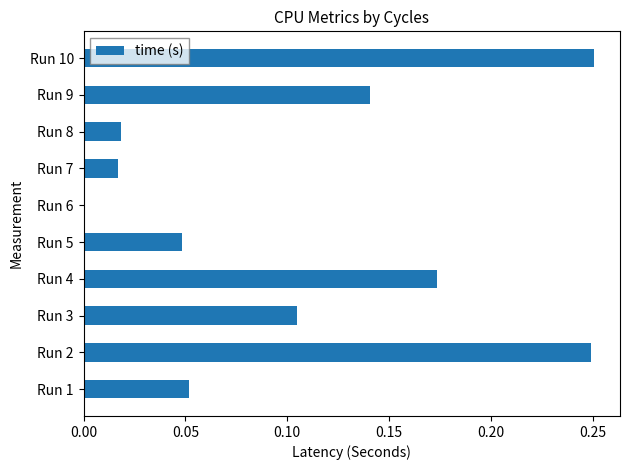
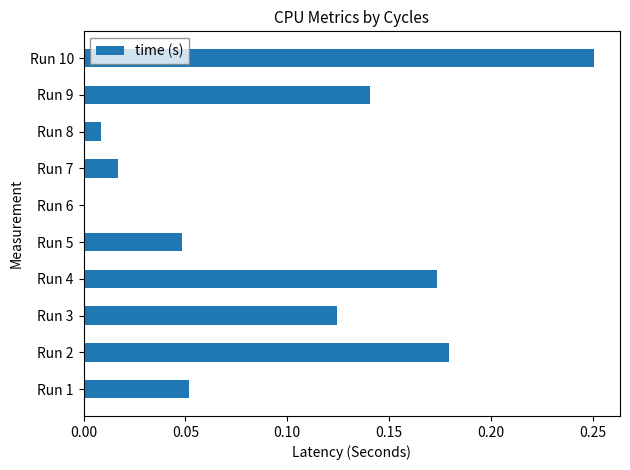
Run 8: 0.018 -> 0.009
Run 3: 0.105 -> 0.124
Run 2: 0.249 -> 0.179
